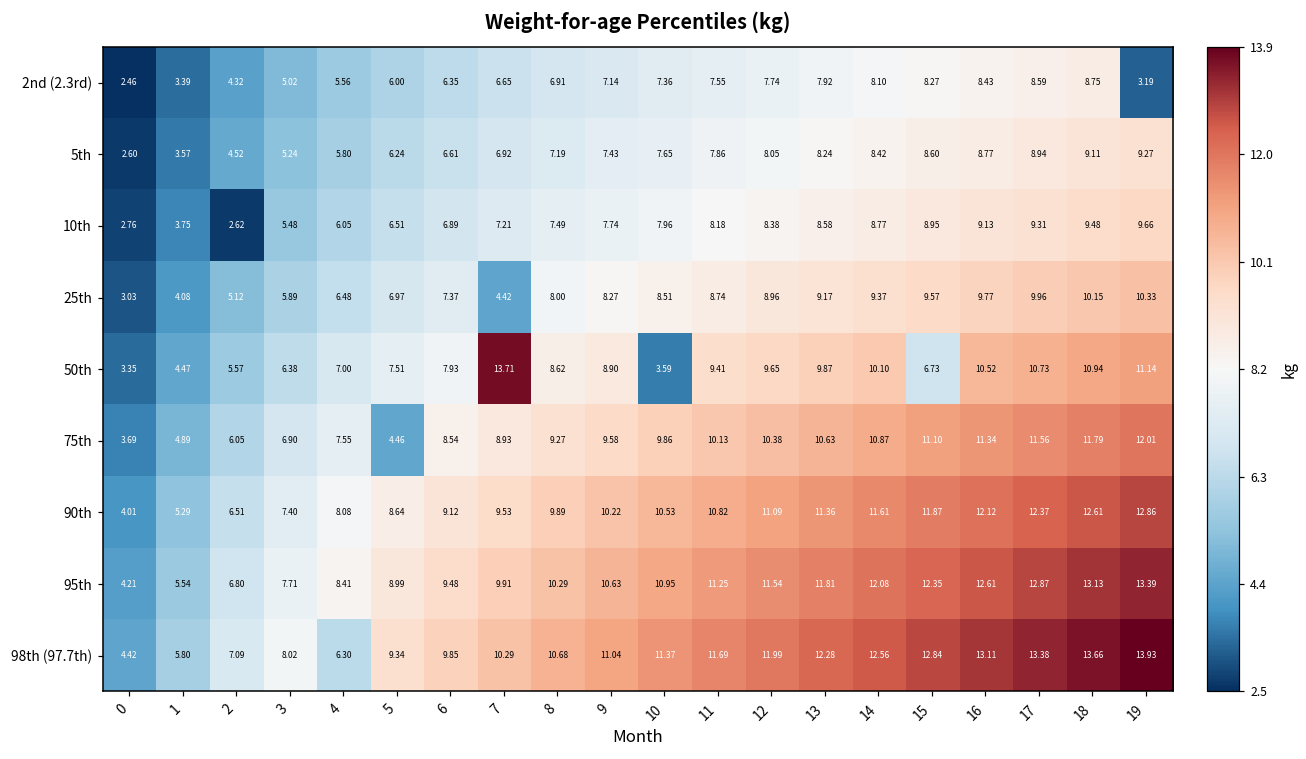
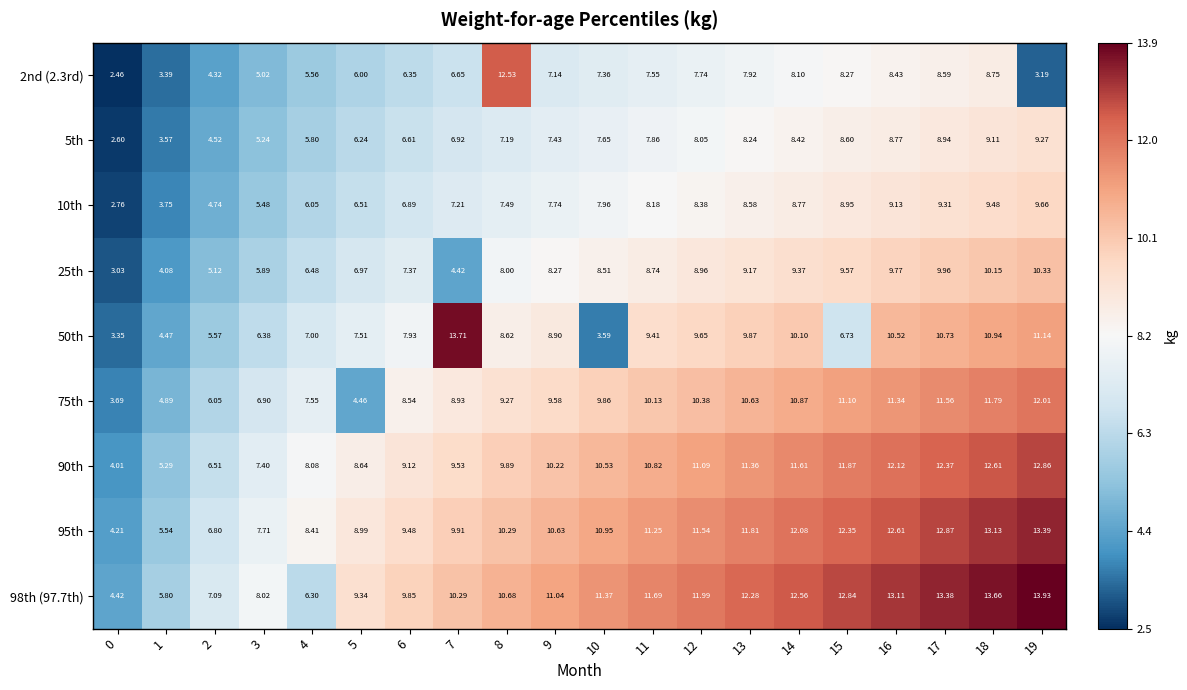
2nd (2.3rd), 8: 6.91 -> 12.53
10th, 2: 2.62 -> 4.74
